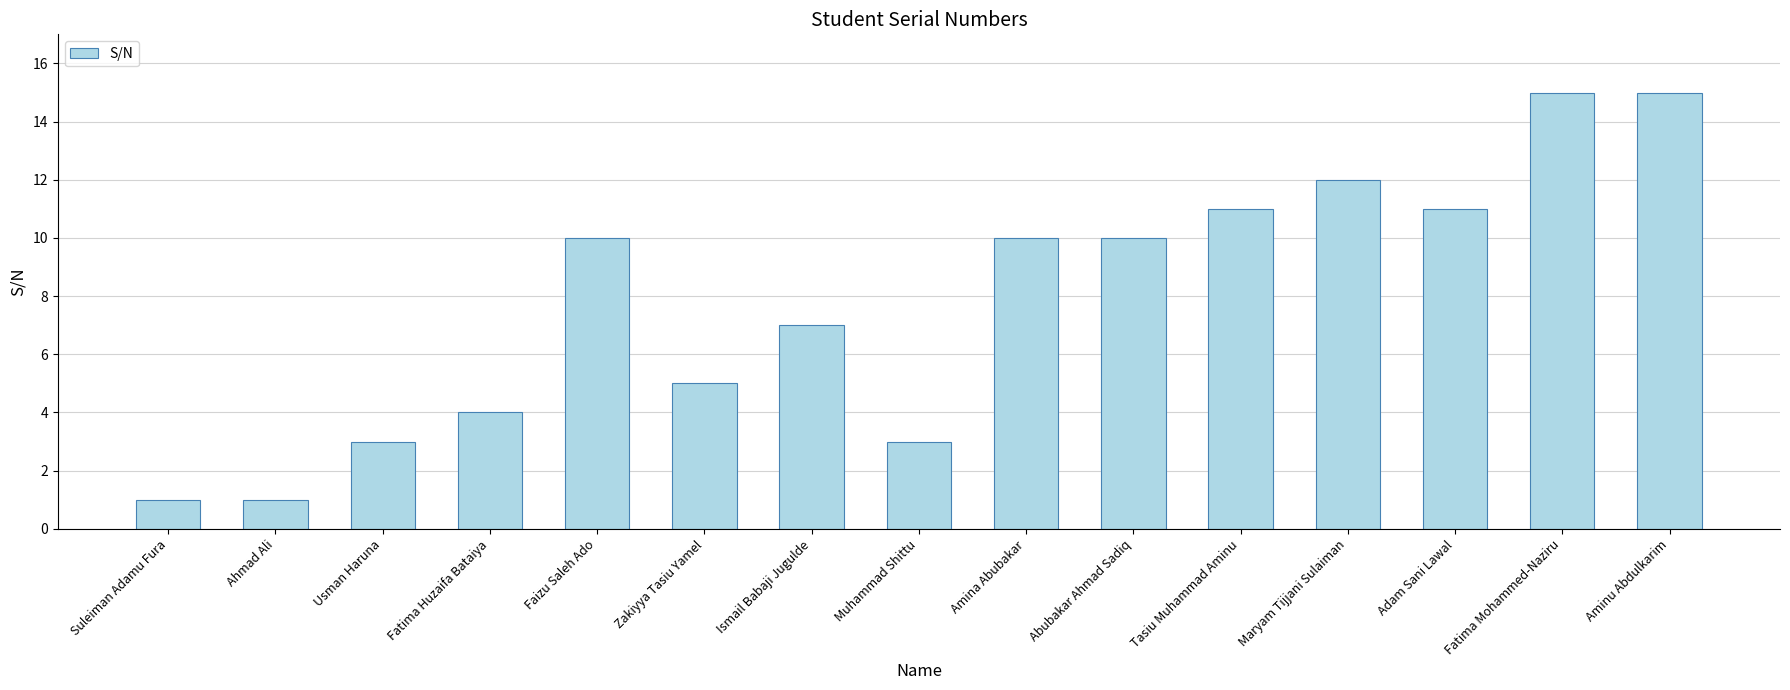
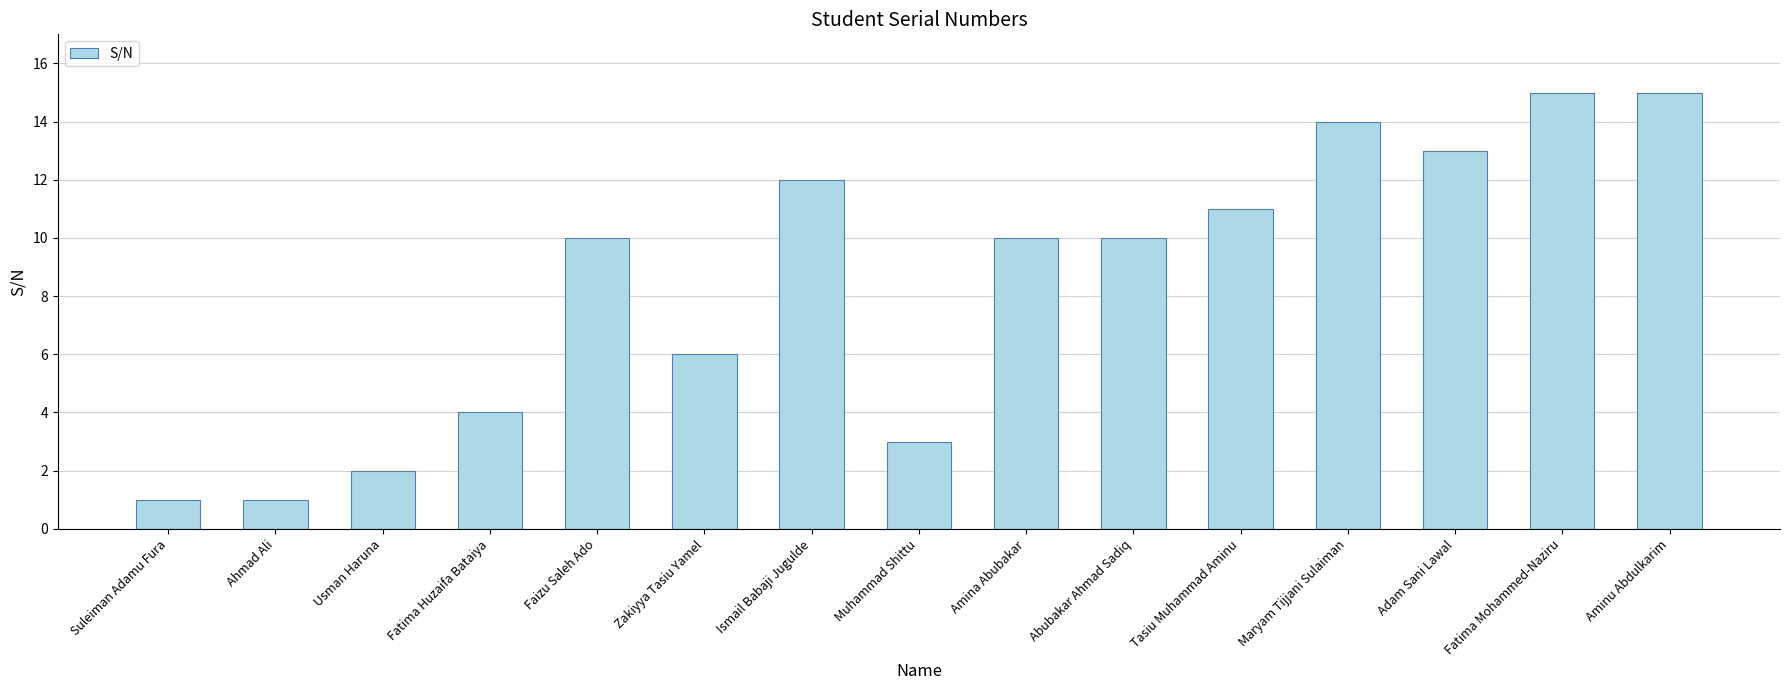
Usman Haruna: 3 -> 2
Zakiyya Tasiu Yamel: 5 -> 6
Ismail Babaji Jugulde: 7 -> 12
Maryam Tijjani Sulaiman: 12 -> 14
Adam Sani Lawal: 11 -> 13
